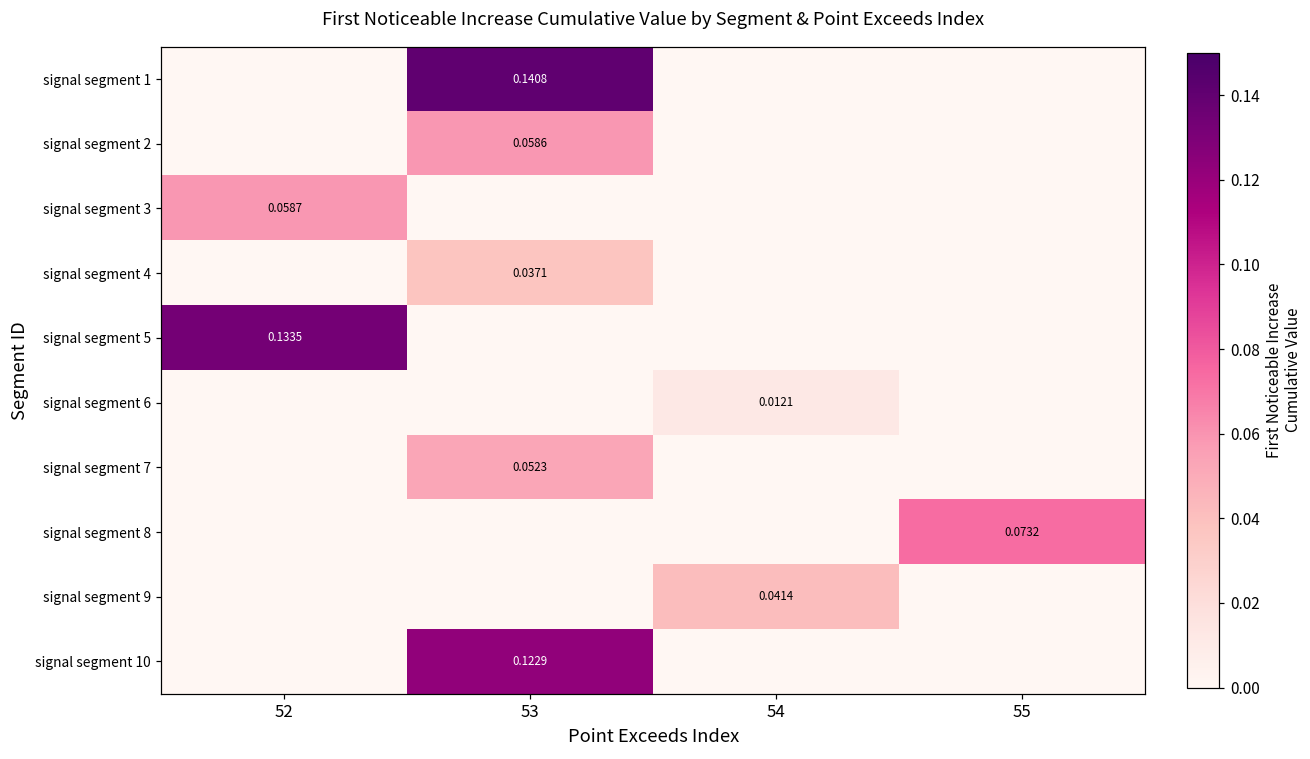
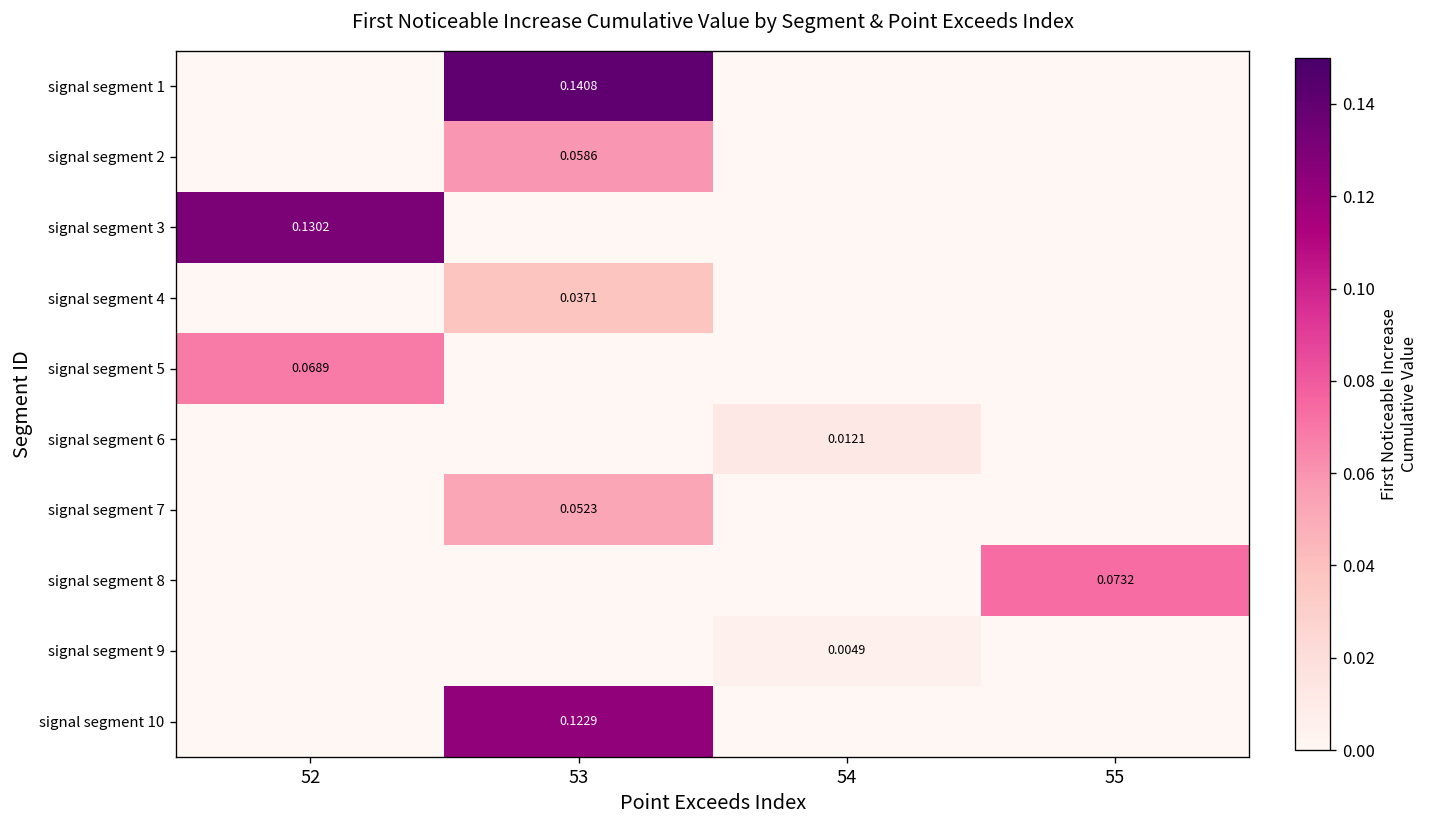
signal segment 3, 52: 0.0587 -> 0.1302
signal segment 5, 52: 0.1335 -> 0.0689
signal segment 9, 54: 0.0414 -> 0.0049
